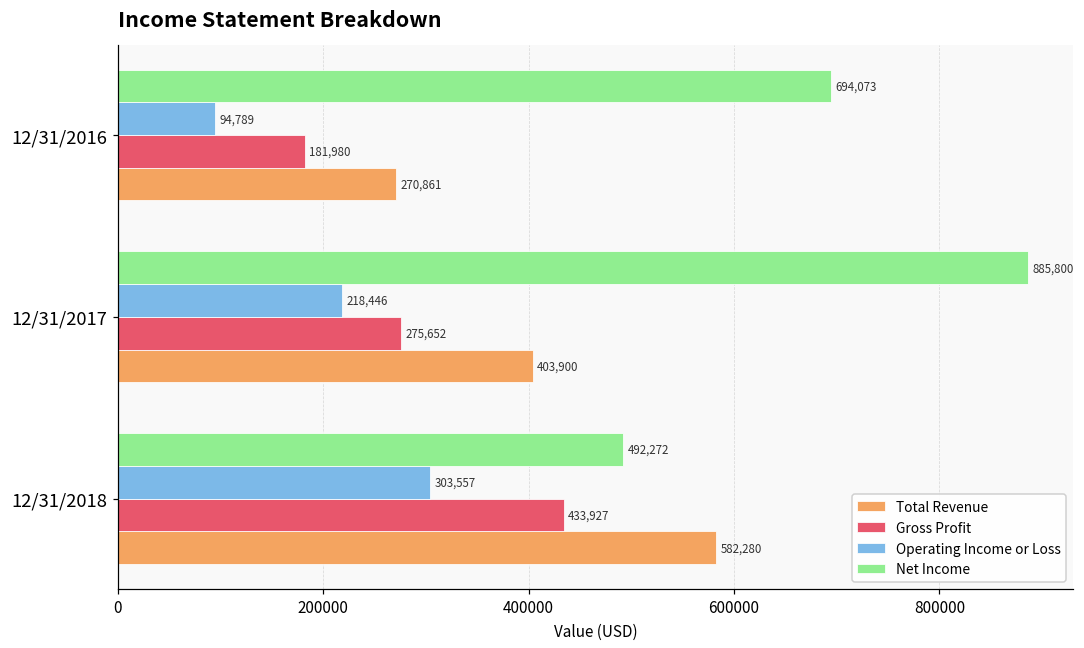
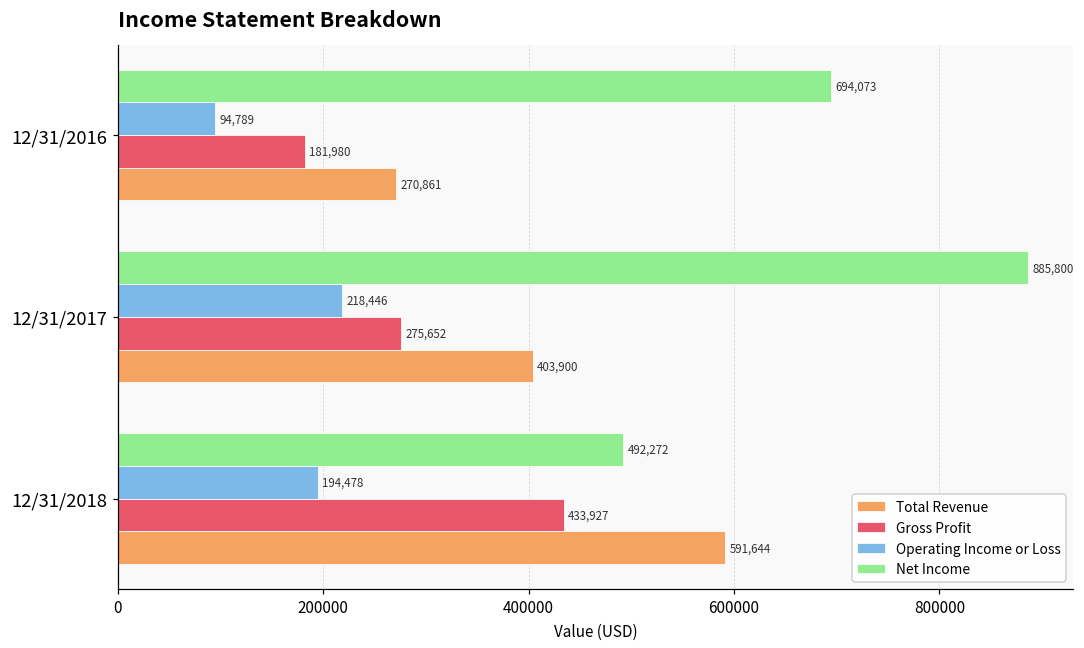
Operating Income or Loss, 12/31/2018: 303,557 -> 194,478
Total Revenue, 12/31/2018: 582,280 -> 591,644
